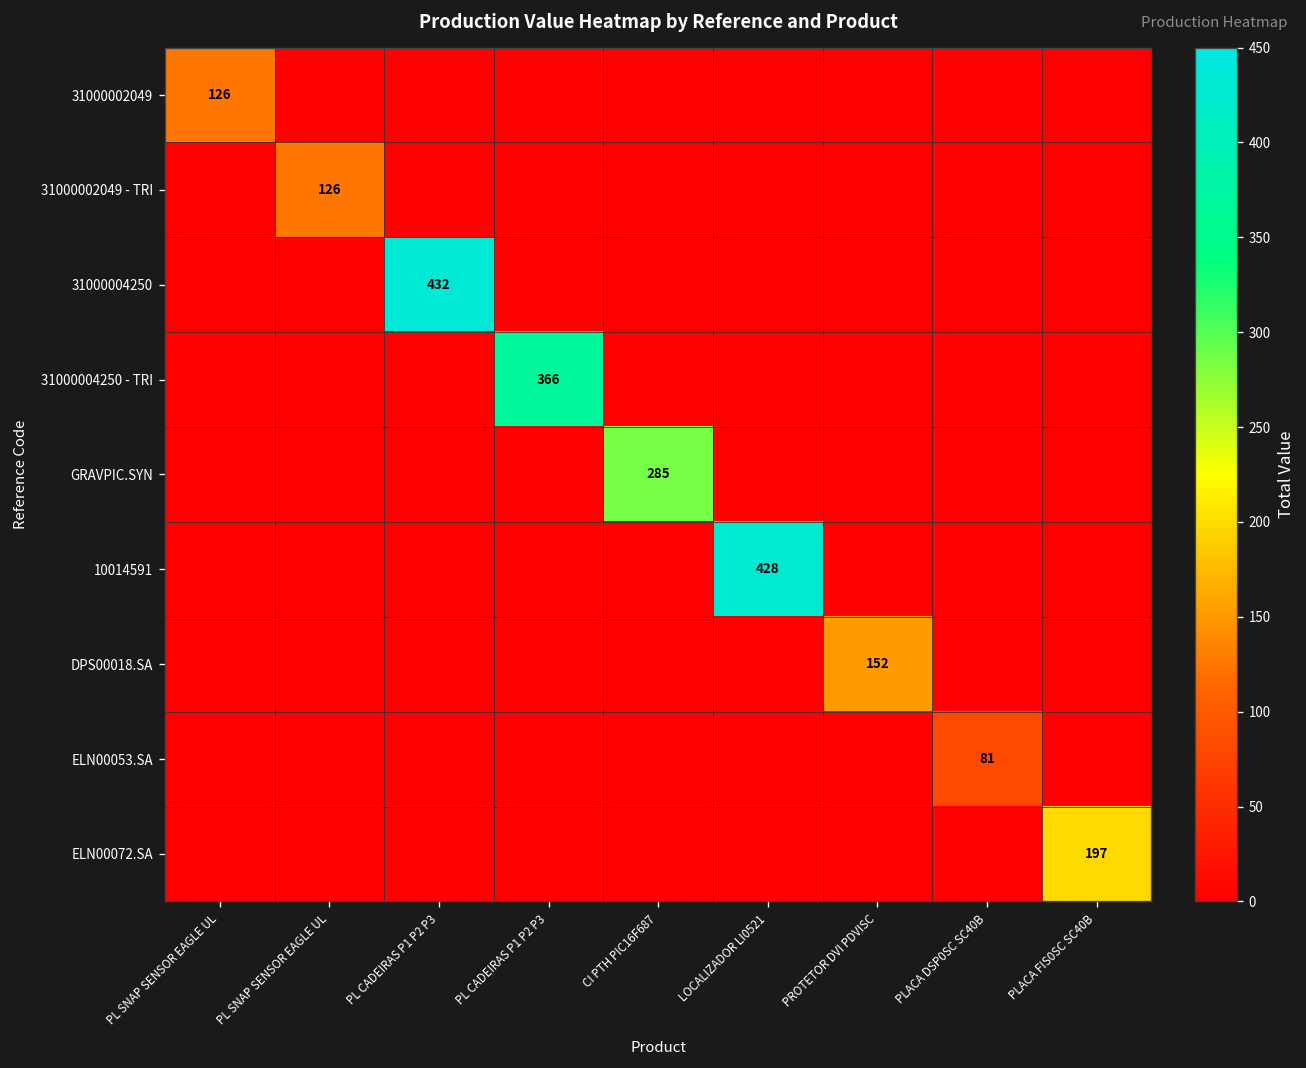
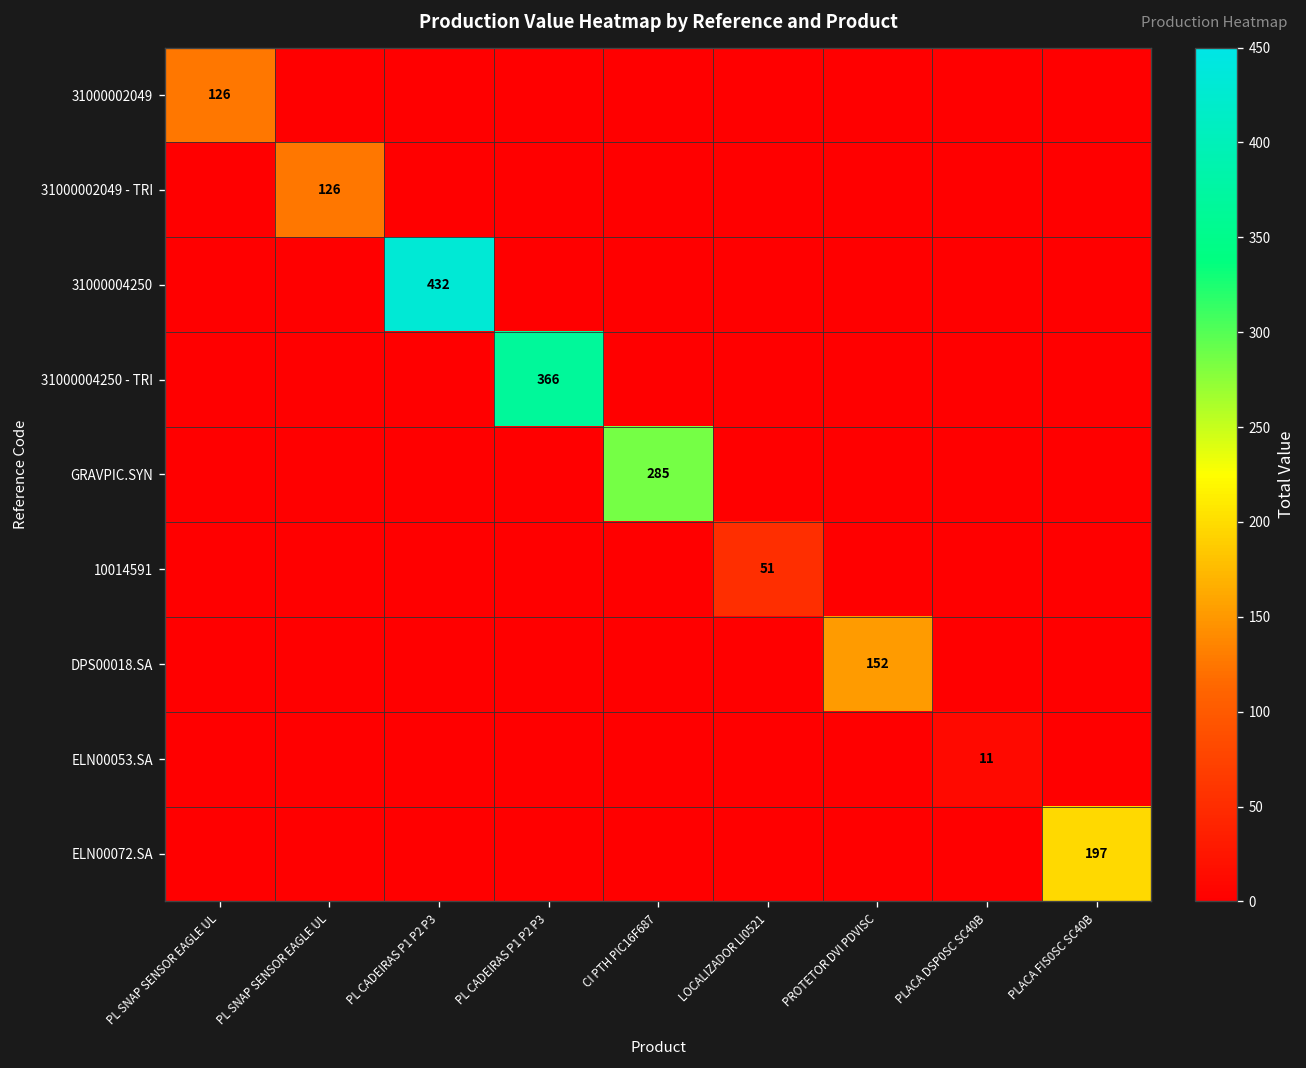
10014591, LOCALIZADOR LI0521: 428 -> 51
ELN00053.SA, PLACA DSP0SC SC40B: 81 -> 11
